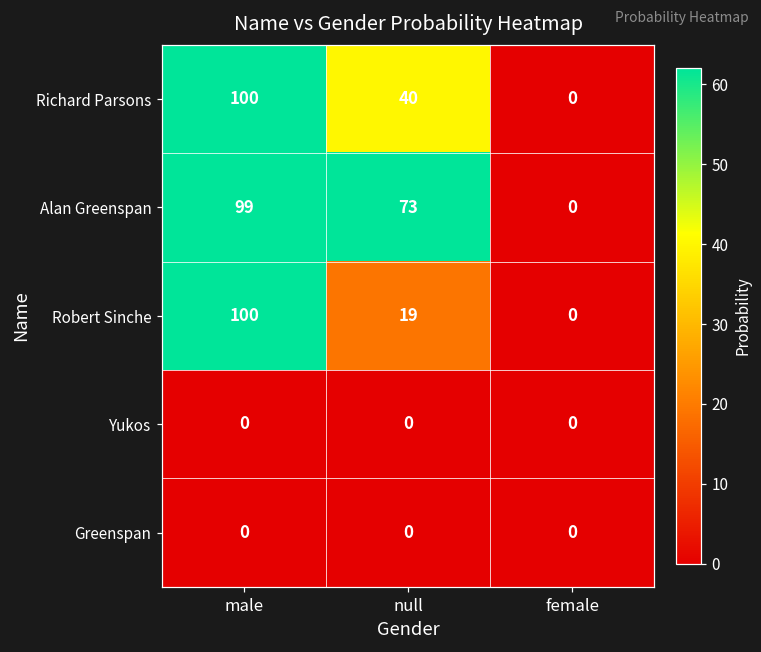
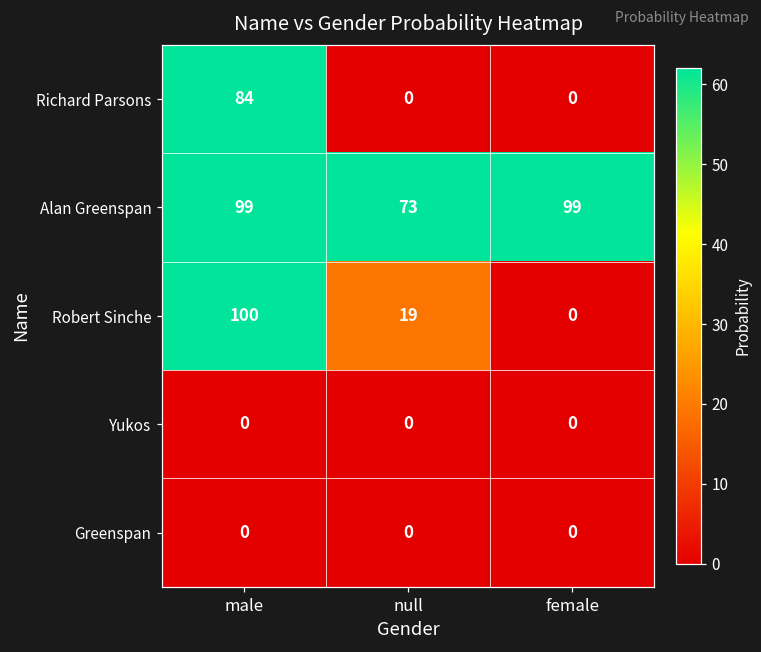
Richard Parsons, male: 100 -> 84
Richard Parsons, null: 40 -> 0
Alan Greenspan, female: 0 -> 99
